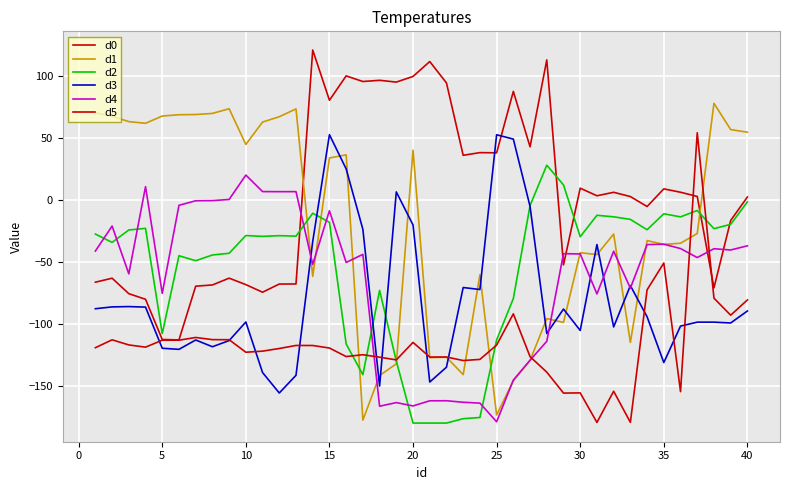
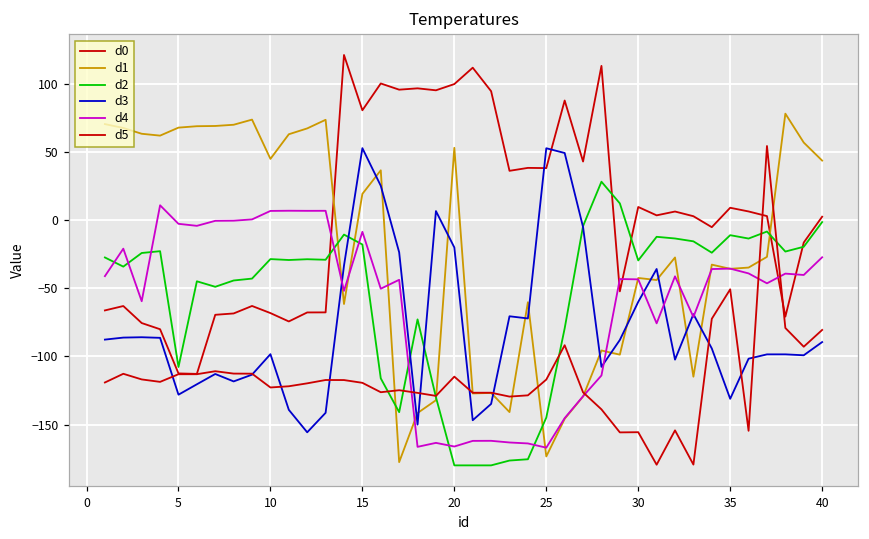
d3, 5: -120 -> -128
d4, 5: -75 -> -3
d4, 10: 20 -> 7
d1, 15: 34 -> 19
d1, 20: 40 -> 53
d2, 25: -113 -> -145
d4, 25: -179 -> -167
d3, 30: -105 -> -60
d1, 40: 55 -> 44
d4, 40: -37 -> -27
